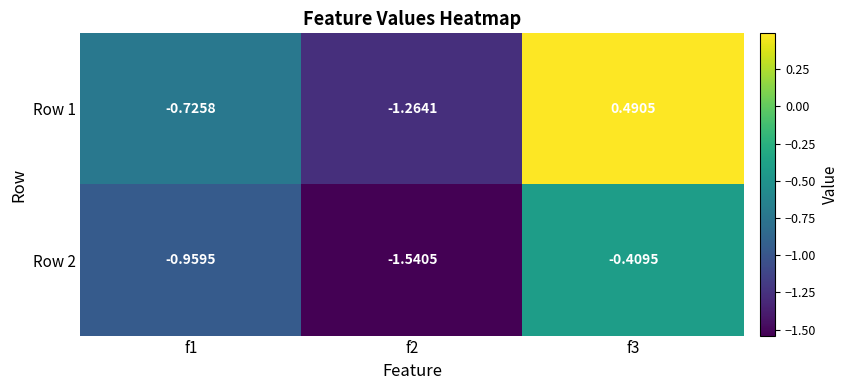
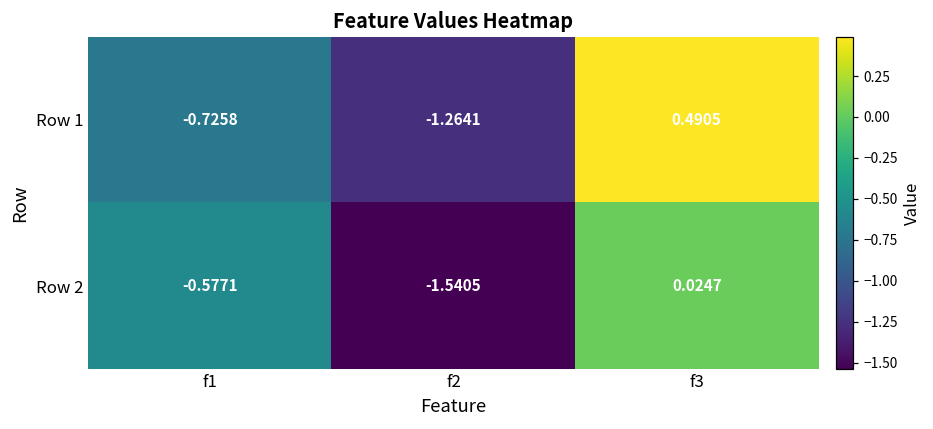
Row 2, f1: -0.9595 -> -0.5771
Row 2, f3: -0.4095 -> 0.0247
